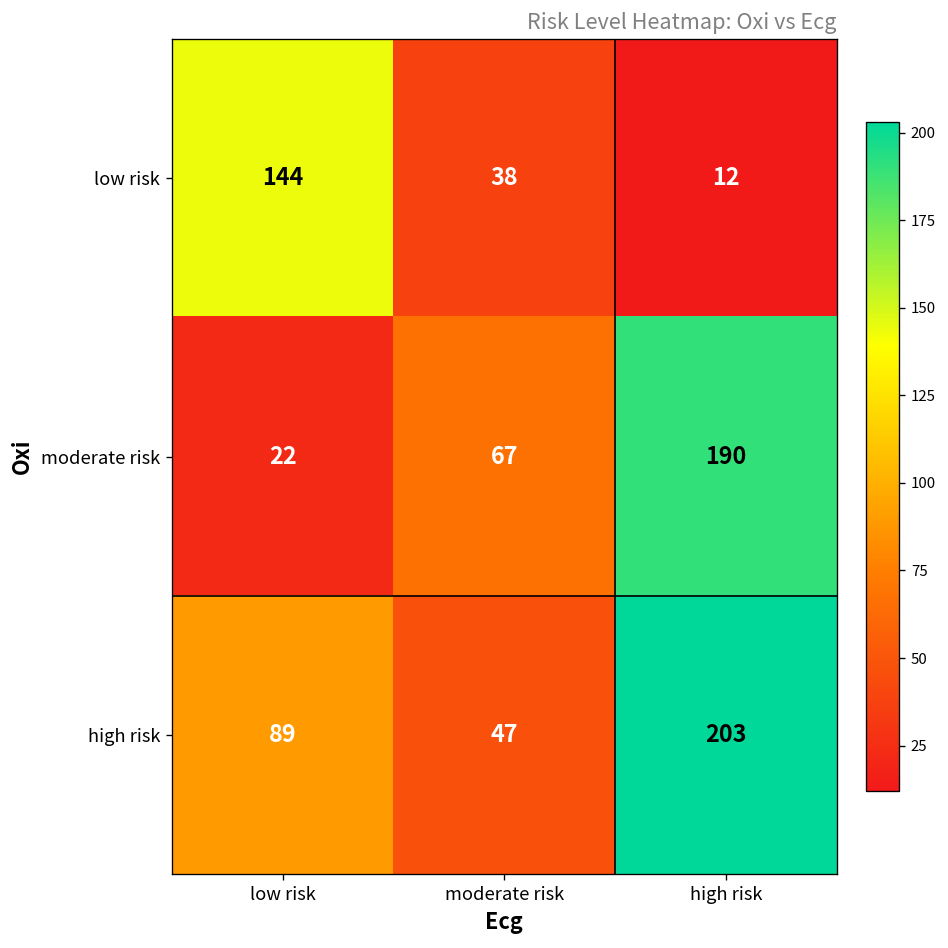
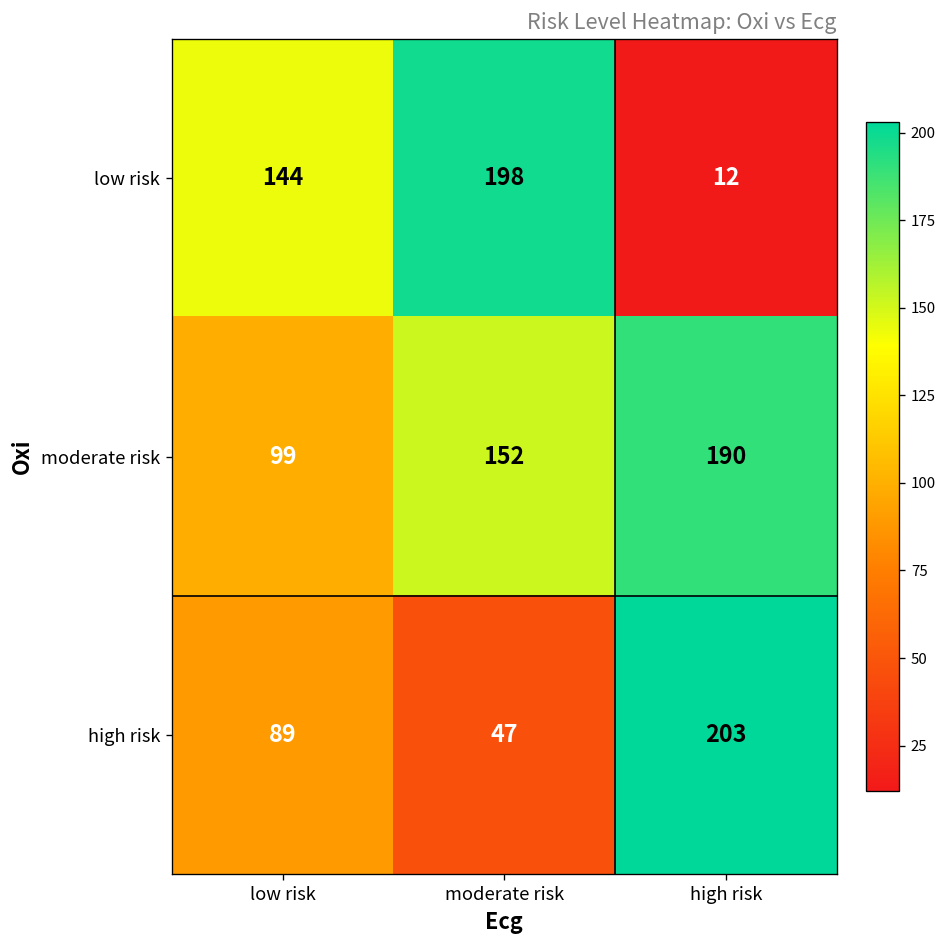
low risk, moderate risk: 38 -> 198
moderate risk, low risk: 22 -> 99
moderate risk, moderate risk: 67 -> 152
